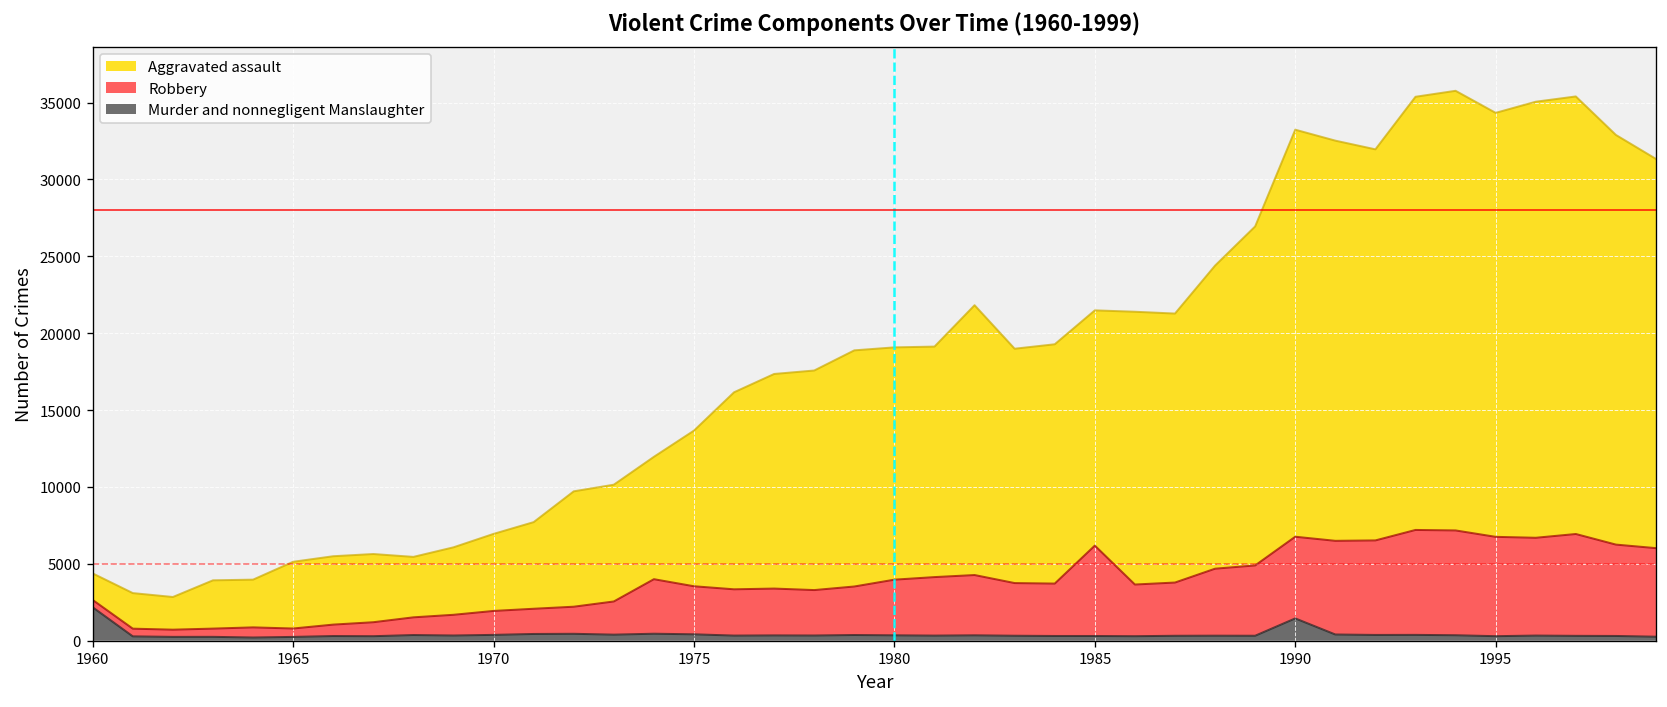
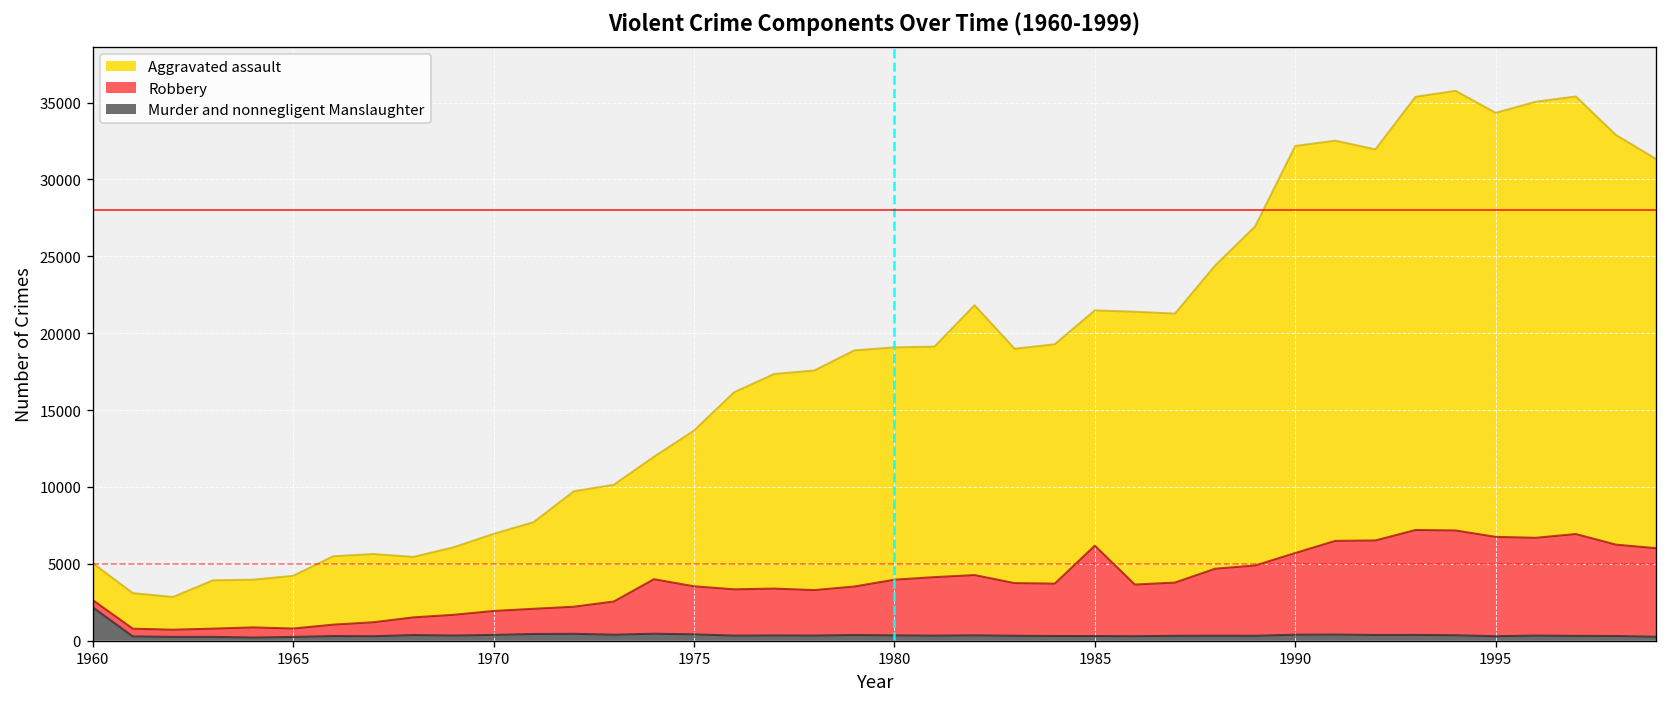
Aggravated assault, 1960: 1700 -> 2400
Aggravated assault, 1965: 4300 -> 3400
Murder and nonnegligent Manslaughter, 1990: 1400 -> 400
